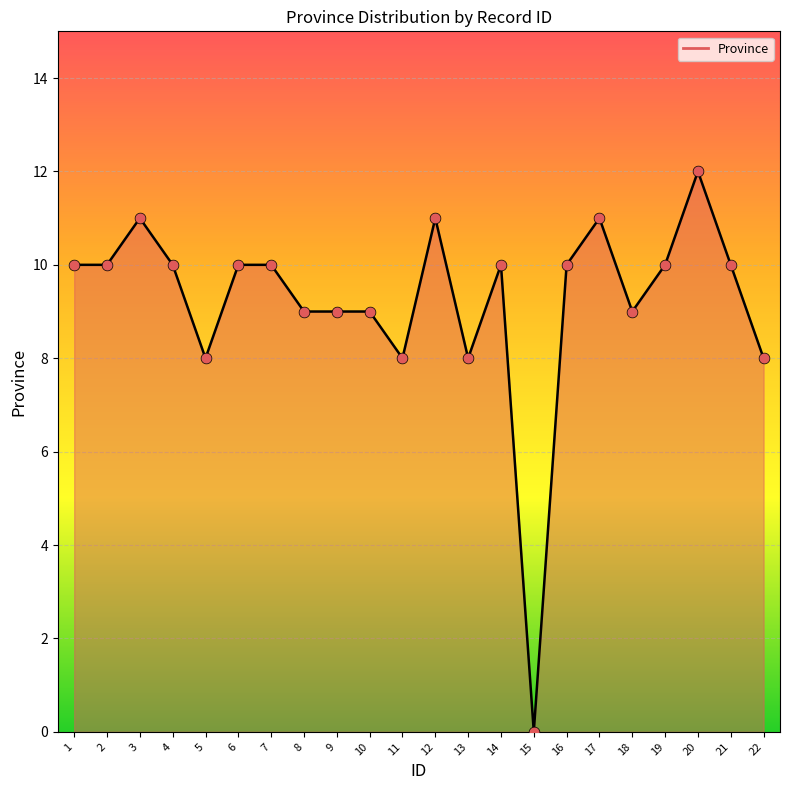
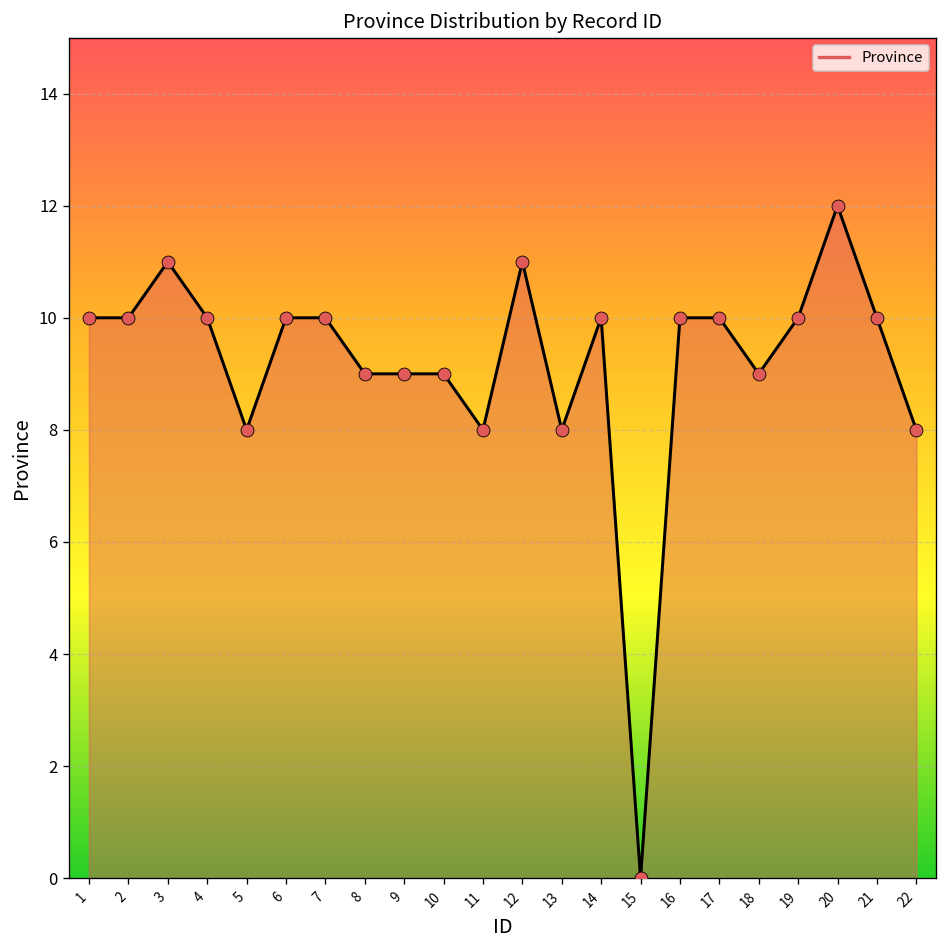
17: 11 -> 10
